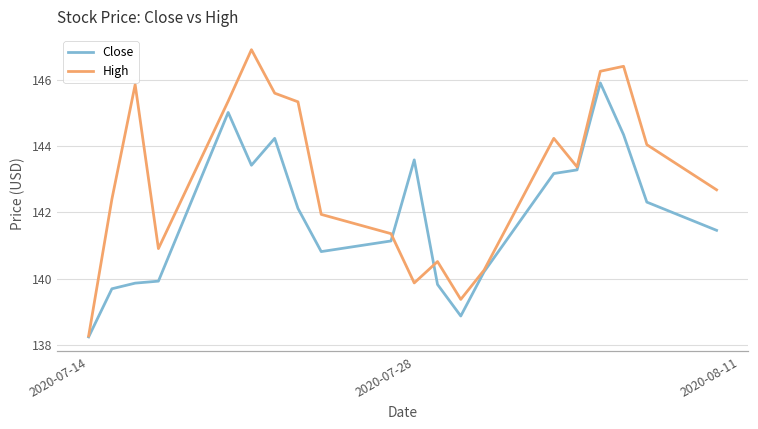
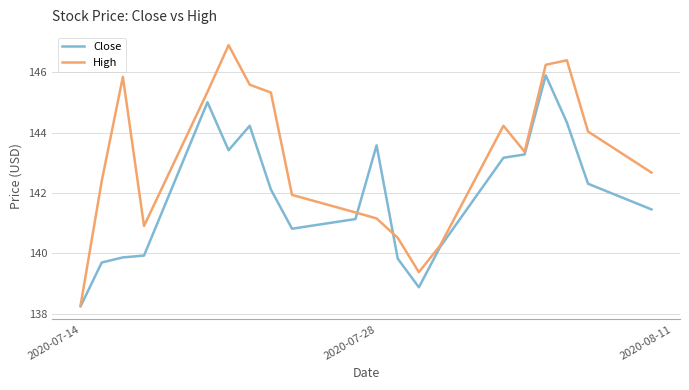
High, 2020-07-28: 139.9 -> 141.2
